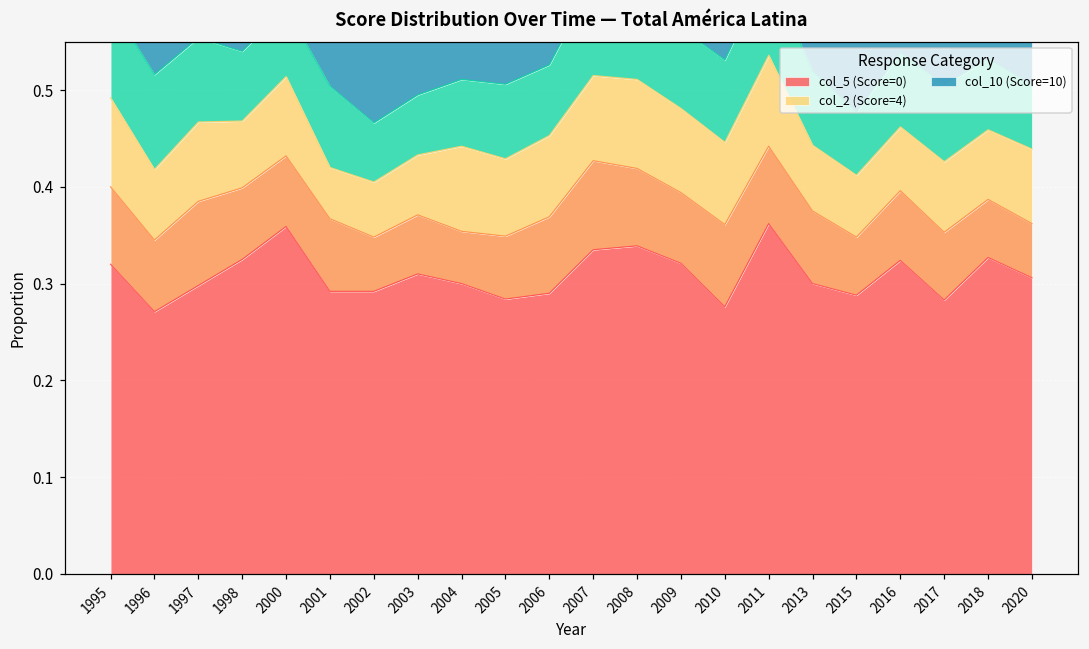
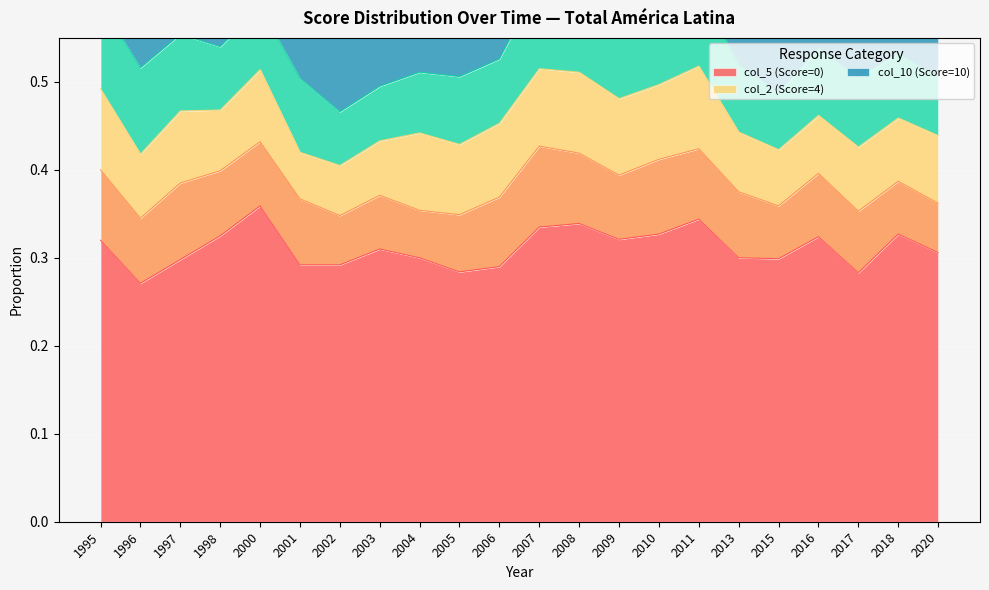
col_5 (Score=0), 2010: 0.28 -> 0.33
col_5 (Score=0), 2011: 0.36 -> 0.34
col_5 (Score=0), 2015: 0.29 -> 0.30
